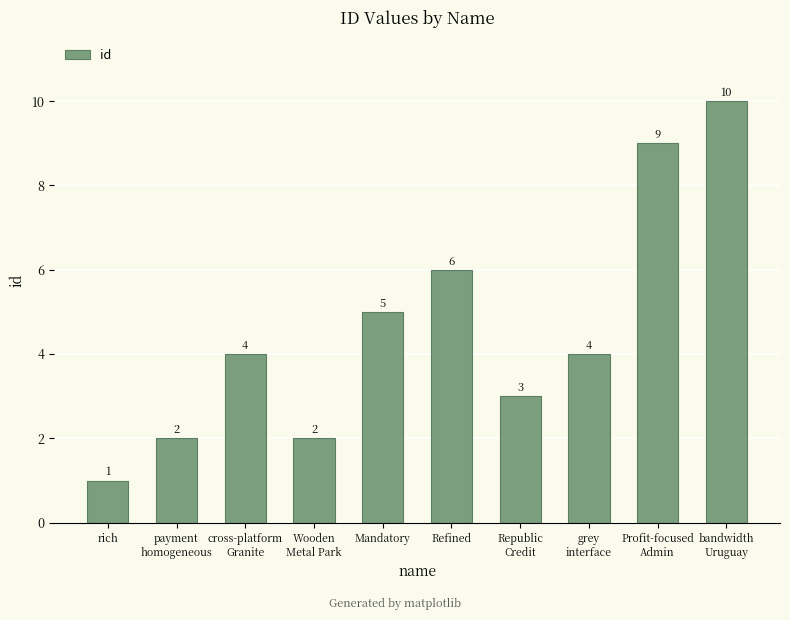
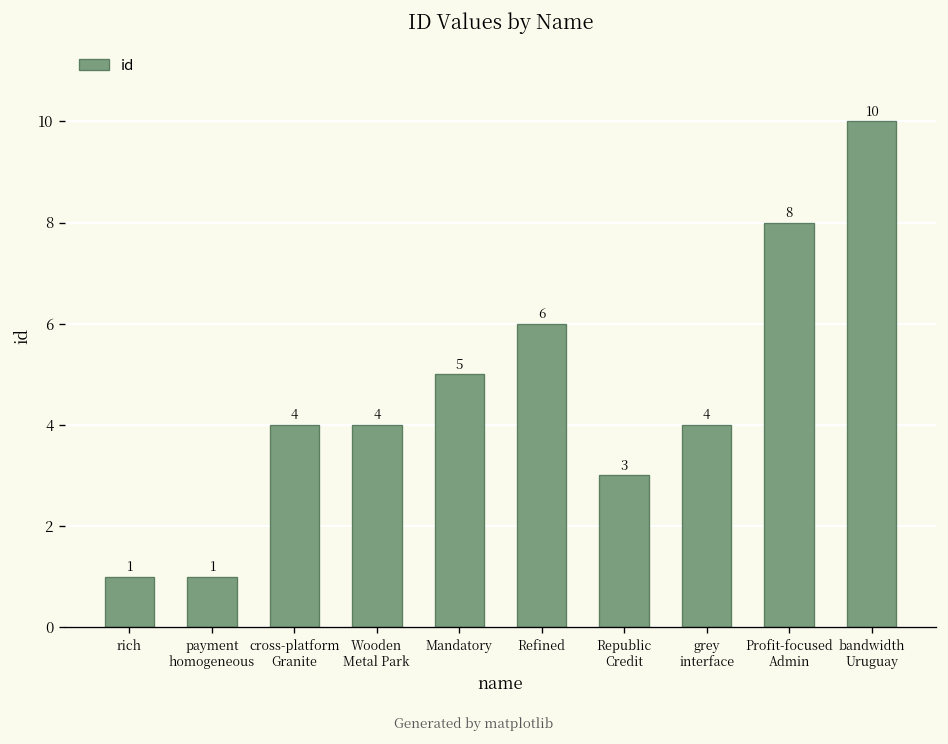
payment homogeneous: 2 -> 1
Wooden Metal Park: 2 -> 4
Profit-focused Admin: 9 -> 8
